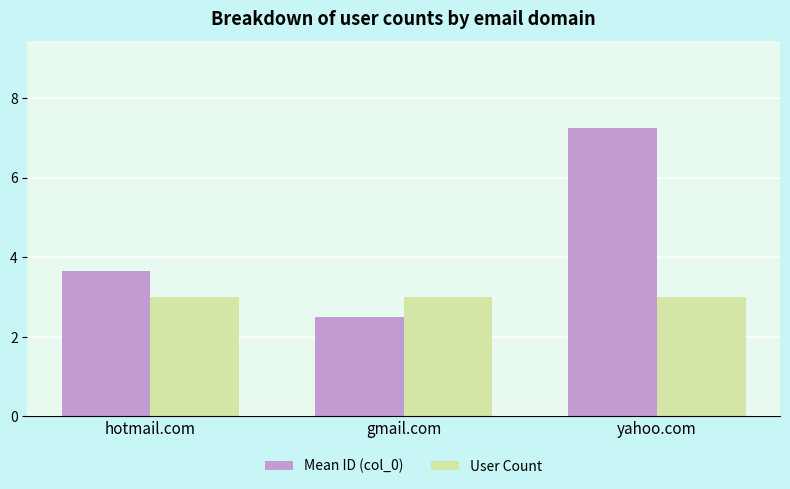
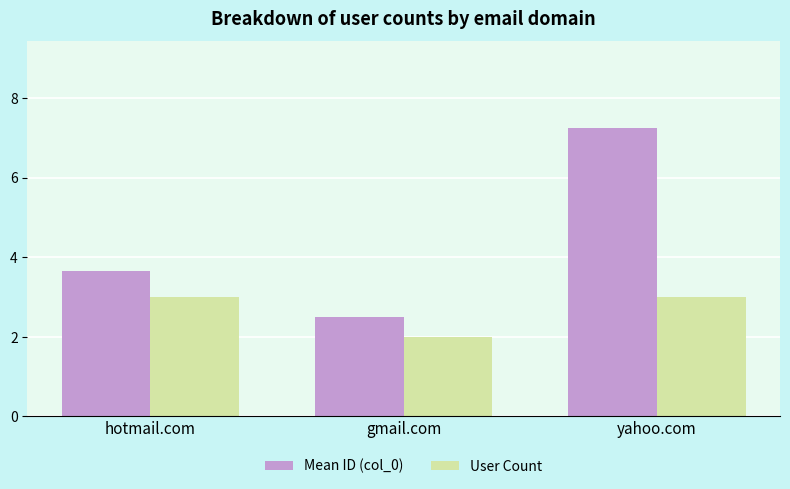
User Count, gmail.com: 3 -> 2
